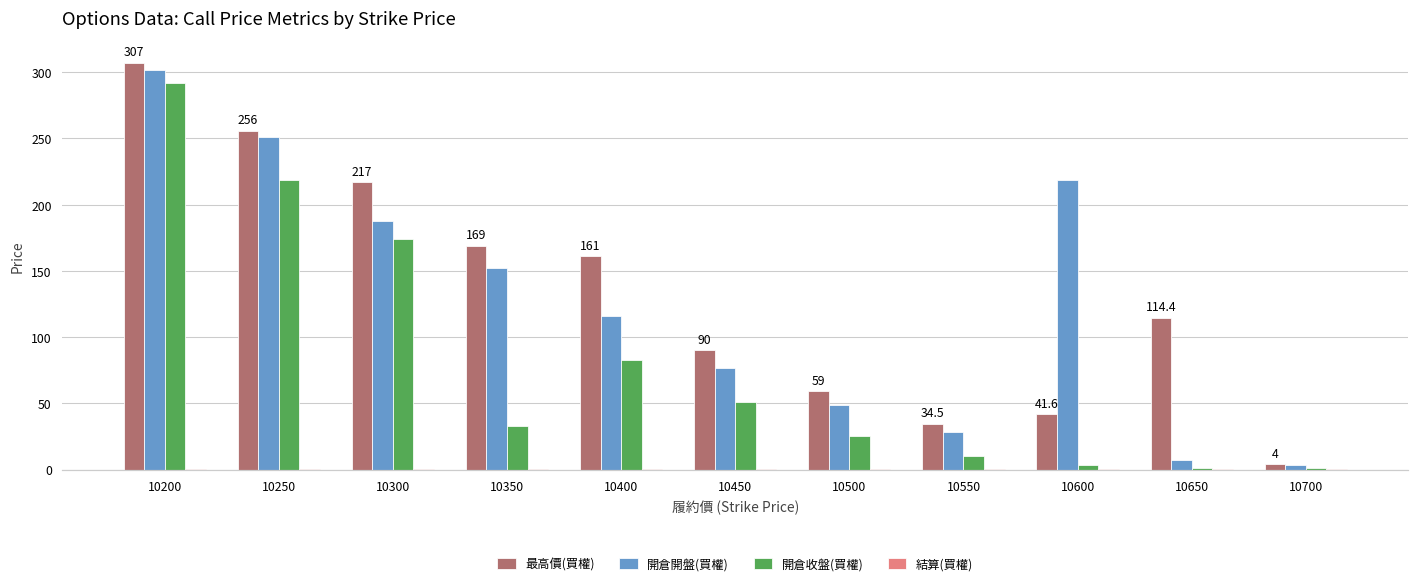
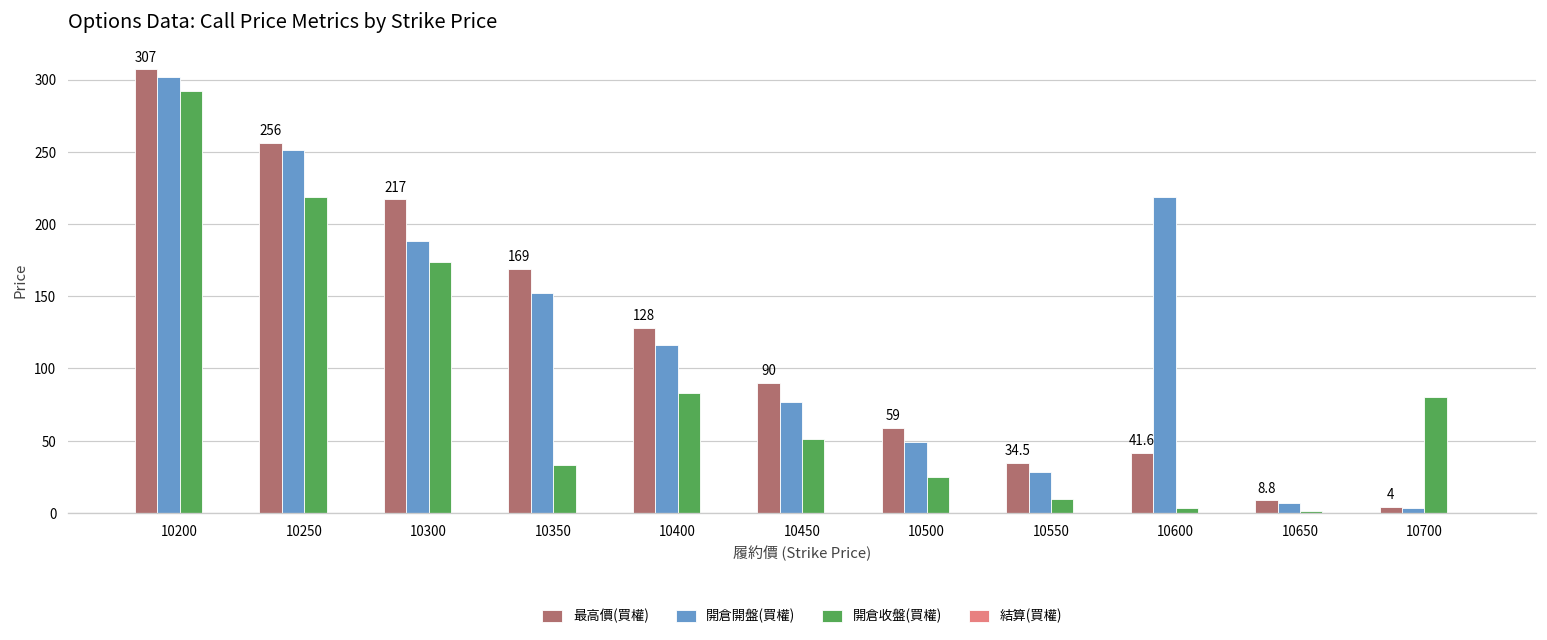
最高價(買權), 10400: 161 -> 128
最高價(買權), 10650: 114.4 -> 8.8
開倉收盤(買權), 10700: 1 -> 80
